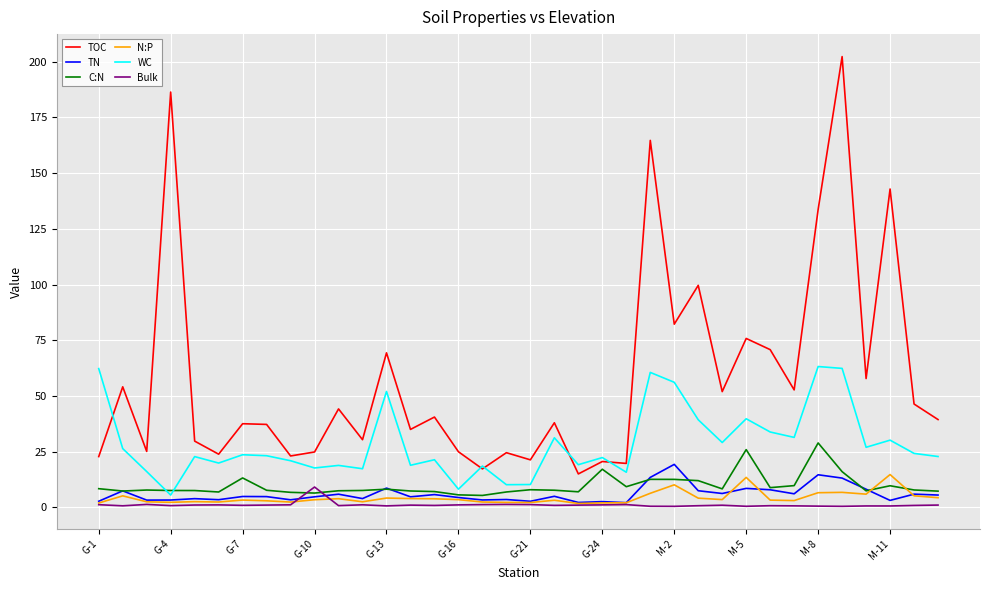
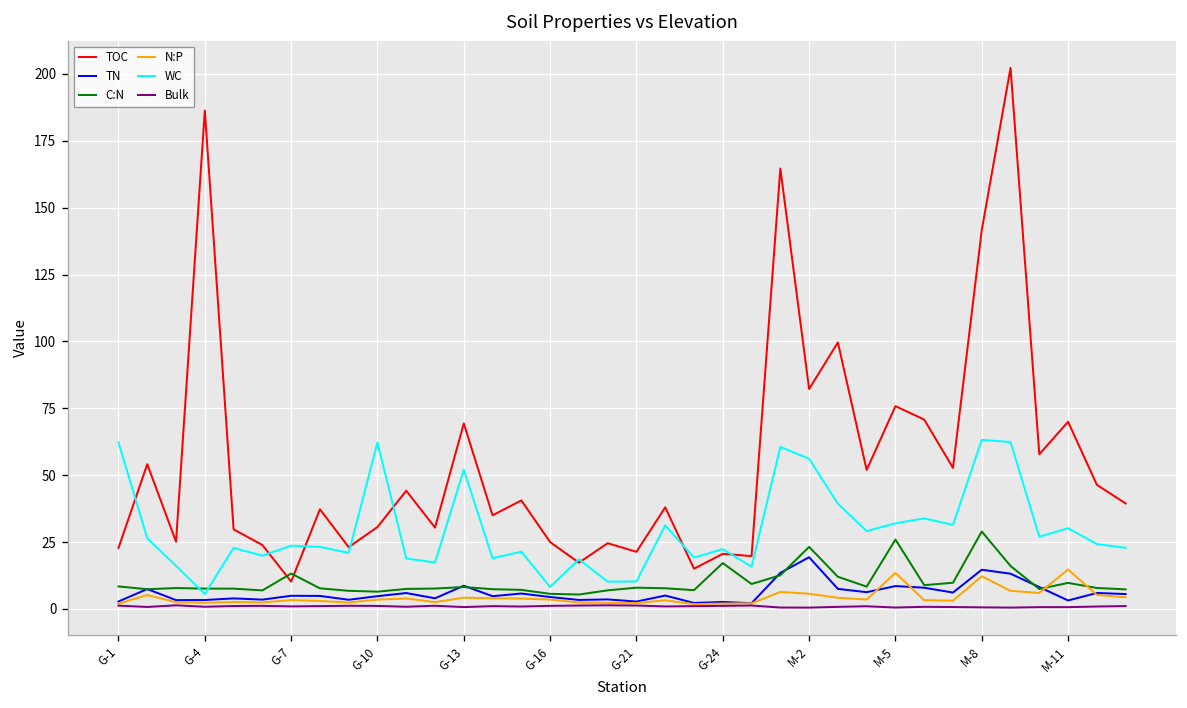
TOC, G-7: 38 -> 10
TOC, G-10: 25 -> 31
WC, G-10: 18 -> 62
Bulk, G-10: 9 -> 1
C:N, M-2: 13 -> 23
N:P, M-2: 10 -> 6
WC, M-5: 40 -> 32
TOC, M-8: 134 -> 142
N:P, M-8: 7 -> 12
TOC, M-11: 143 -> 70
